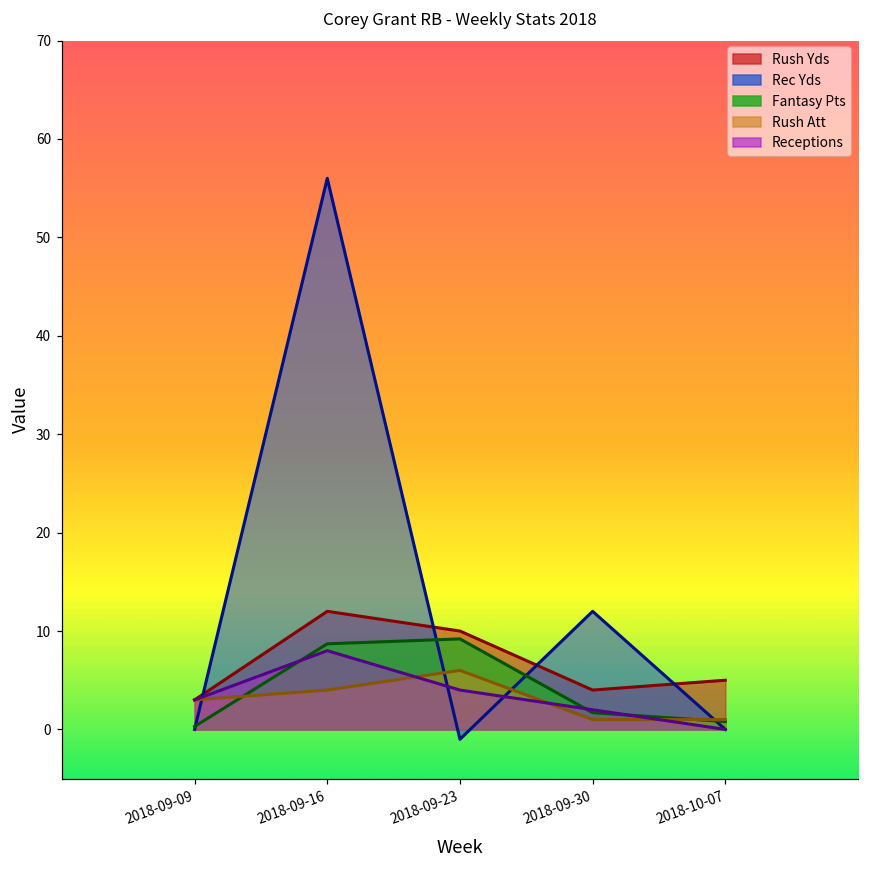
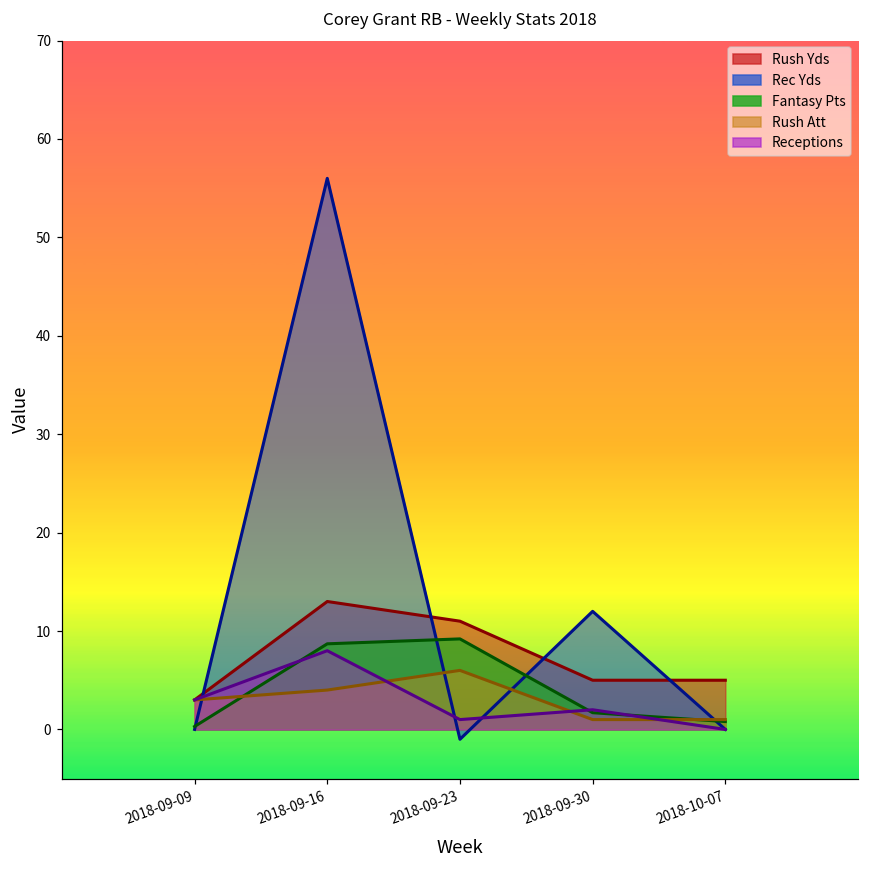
Rush Yds, 2018-09-16: 12 -> 13
Rush Yds, 2018-09-23: 10 -> 11
Receptions, 2018-09-23: 4 -> 1
Rush Yds, 2018-09-30: 4 -> 5
